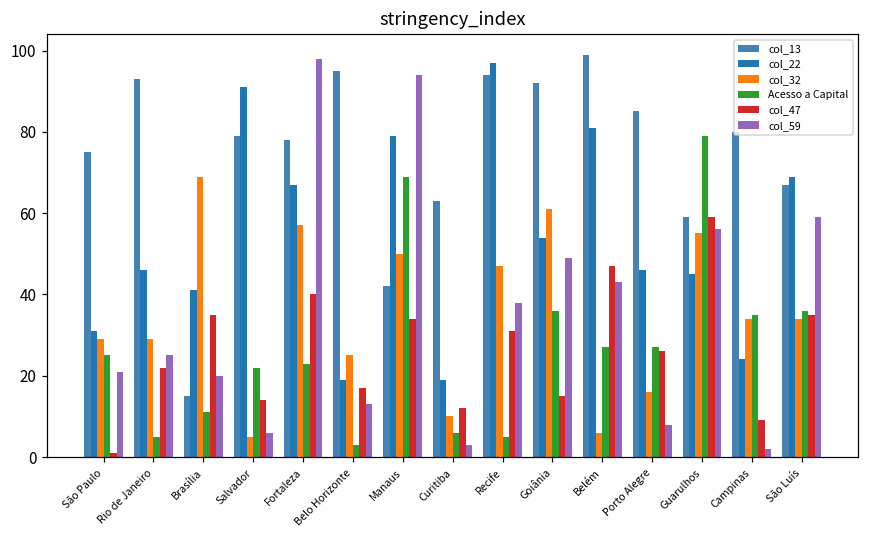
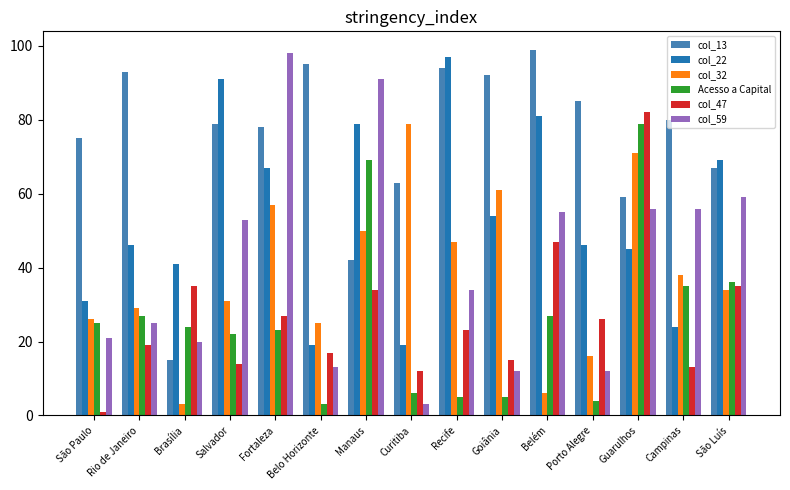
col_32, São Paulo: 29 -> 26
Acesso a Capital, Rio de Janeiro: 5 -> 27
col_47, Rio de Janeiro: 22 -> 19
col_32, Brasília: 69 -> 3
Acesso a Capital, Brasília: 11 -> 24
col_32, Salvador: 5 -> 31
col_59, Salvador: 6 -> 53
col_47, Fortaleza: 40 -> 27
col_59, Manaus: 94 -> 91
col_32, Curitiba: 10 -> 79
col_47, Recife: 31 -> 23
col_59, Recife: 38 -> 34
Acesso a Capital, Goiânia: 36 -> 5
col_59, Goiânia: 49 -> 12
col_59, Belém: 43 -> 55
Acesso a Capital, Porto Alegre: 27 -> 4
col_59, Porto Alegre: 8 -> 12
col_32, Guarulhos: 55 -> 71
col_47, Guarulhos: 59 -> 82
col_32, Campinas: 34 -> 38
col_47, Campinas: 9 -> 13
col_59, Campinas: 2 -> 56
